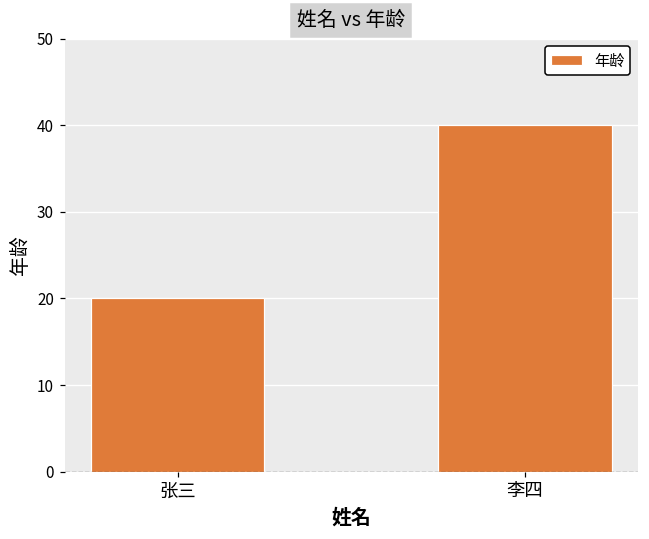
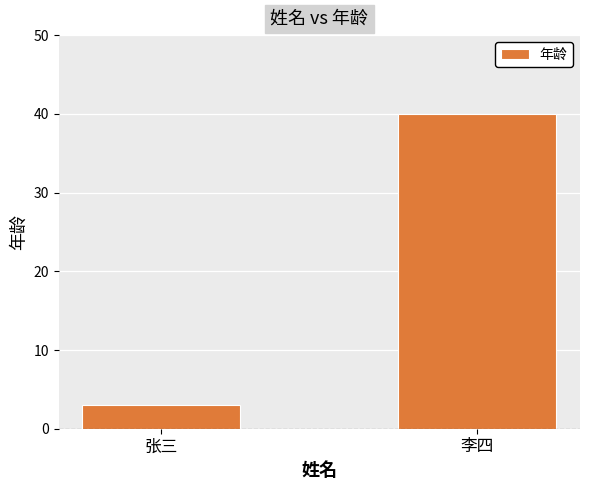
张三: 20 -> 3
